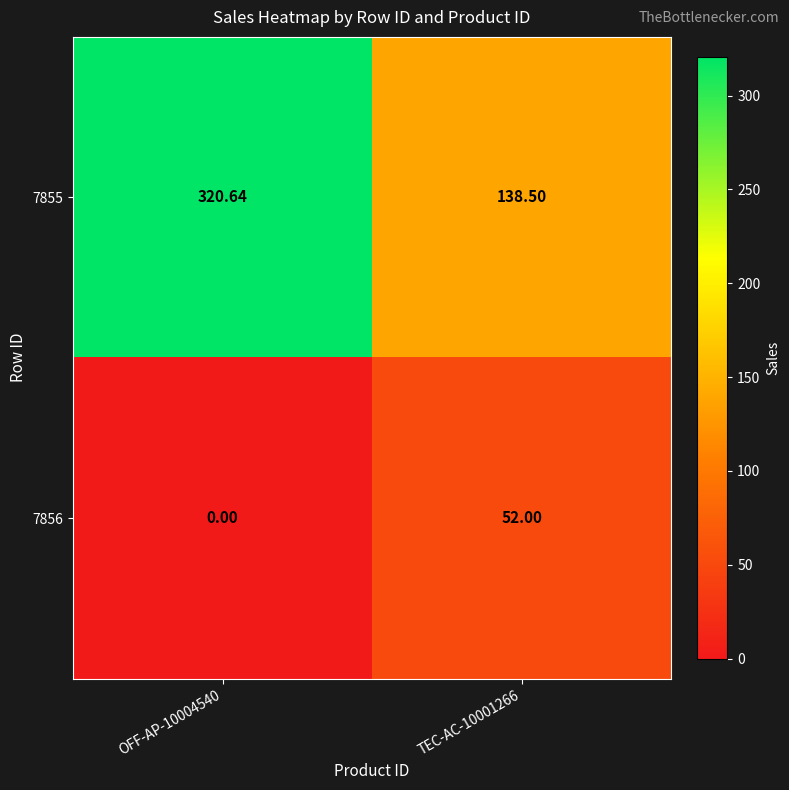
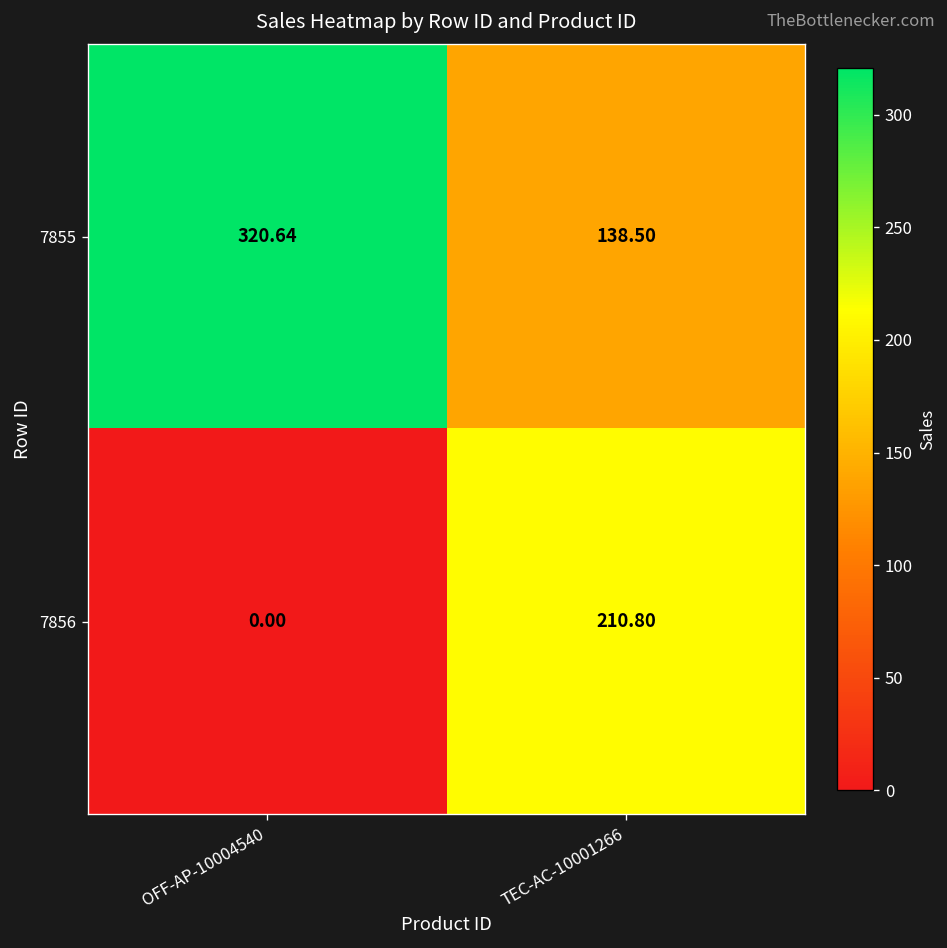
7856, TEC-AC-10001266: 52.00 -> 210.80
